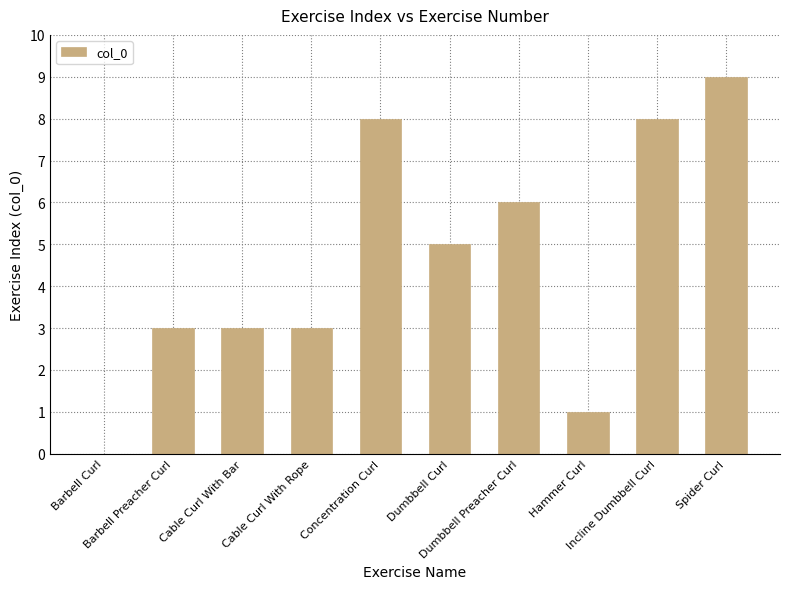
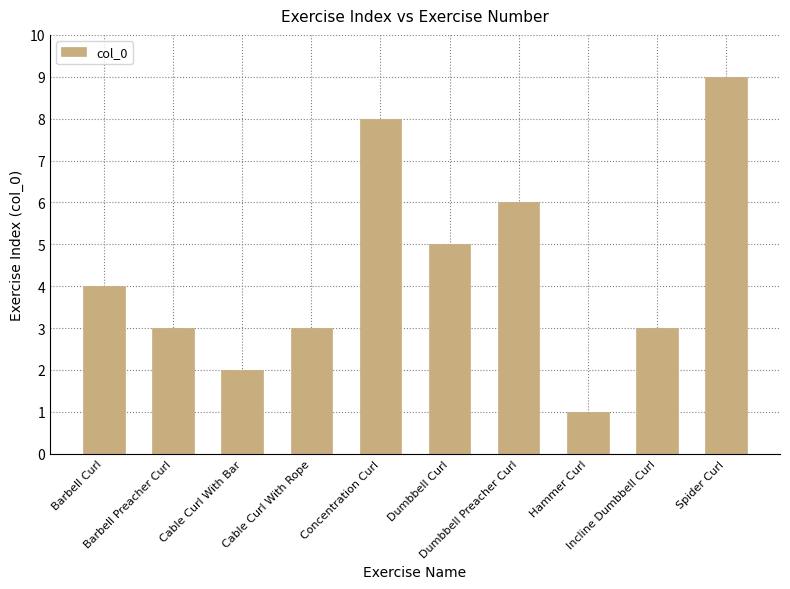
Barbell Curl: 0 -> 4
Cable Curl With Bar: 3 -> 2
Incline Dumbbell Curl: 8 -> 3
